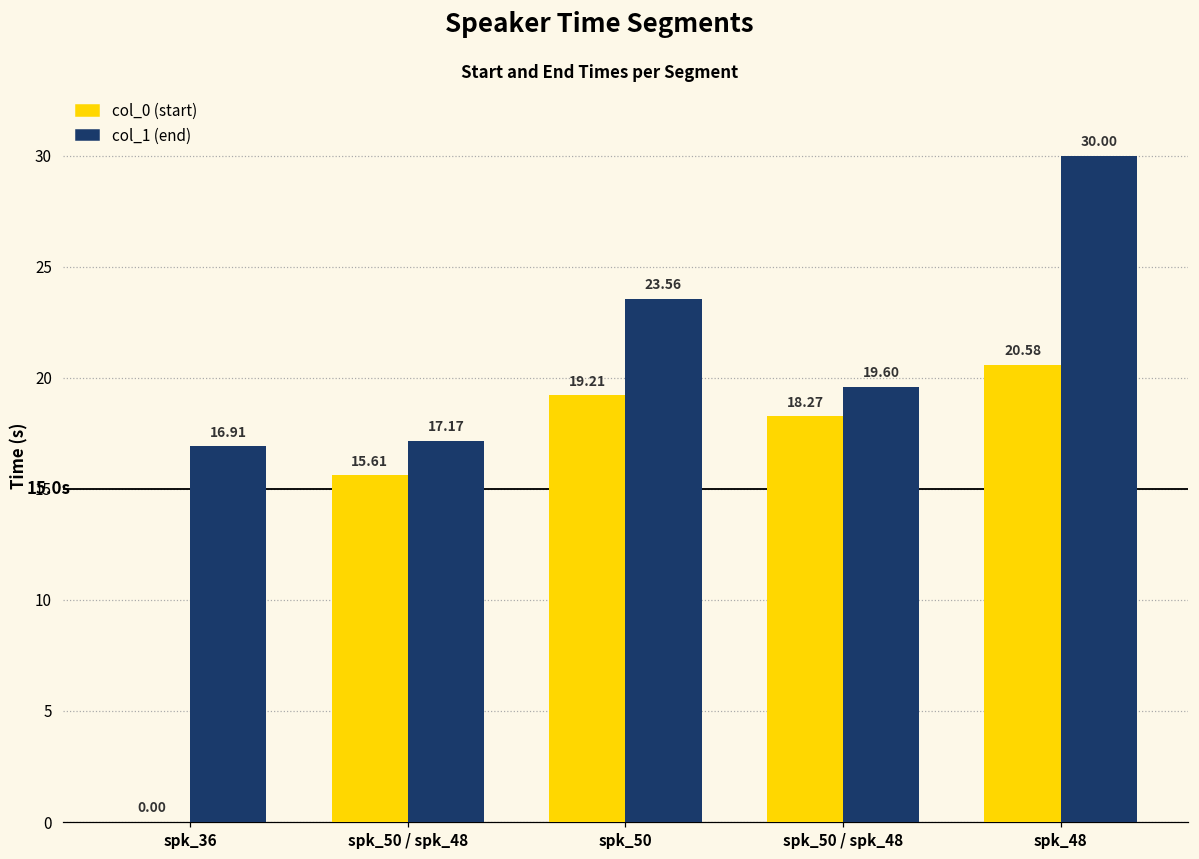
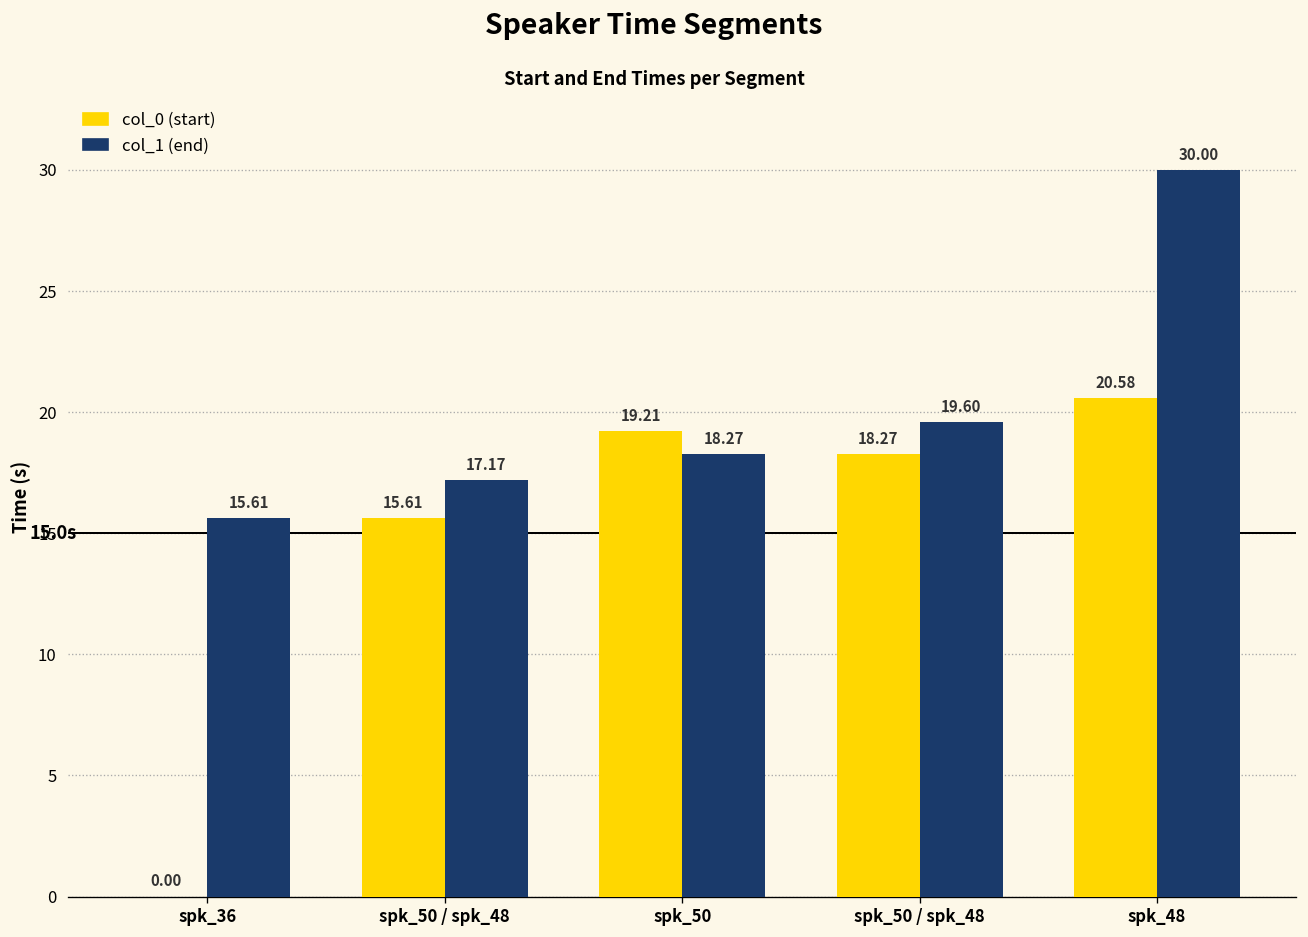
col_1 (end), spk_36: 16.91 -> 15.61
col_1 (end), spk_50: 23.56 -> 18.27
